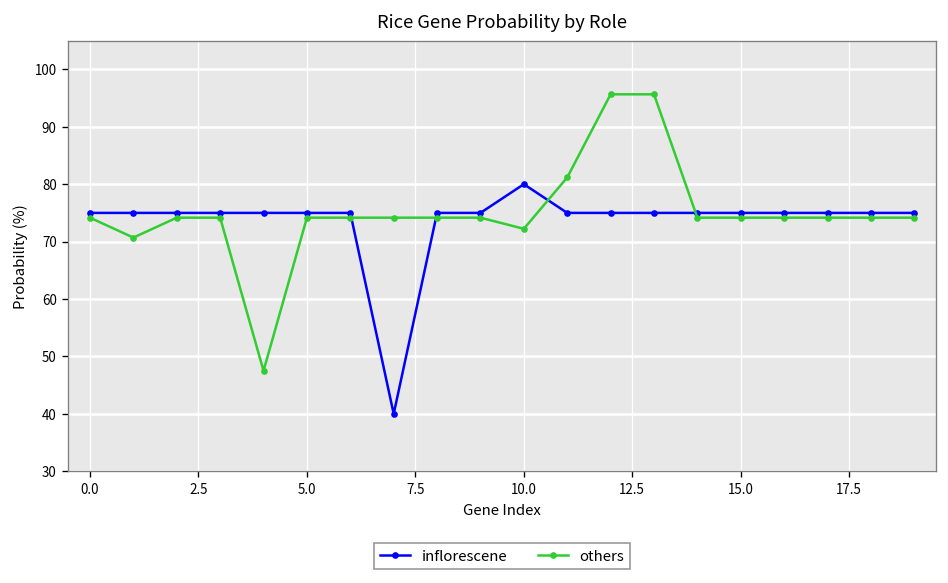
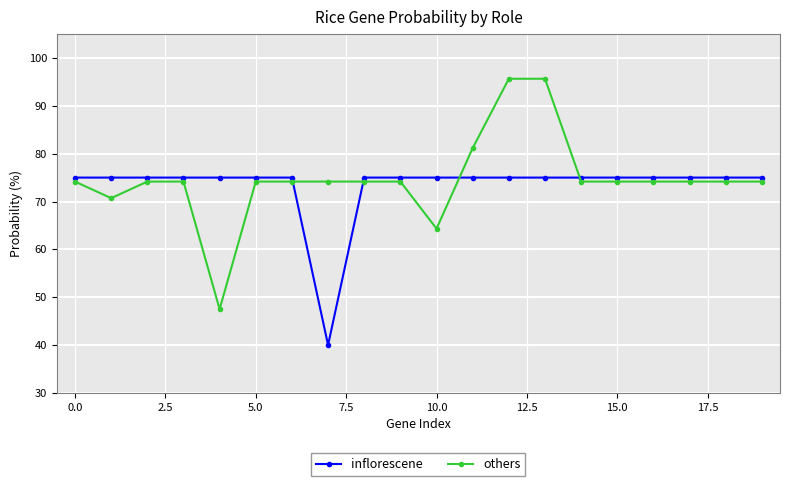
inflorescene, 10.0: 80 -> 75
others, 10.0: 72 -> 64
